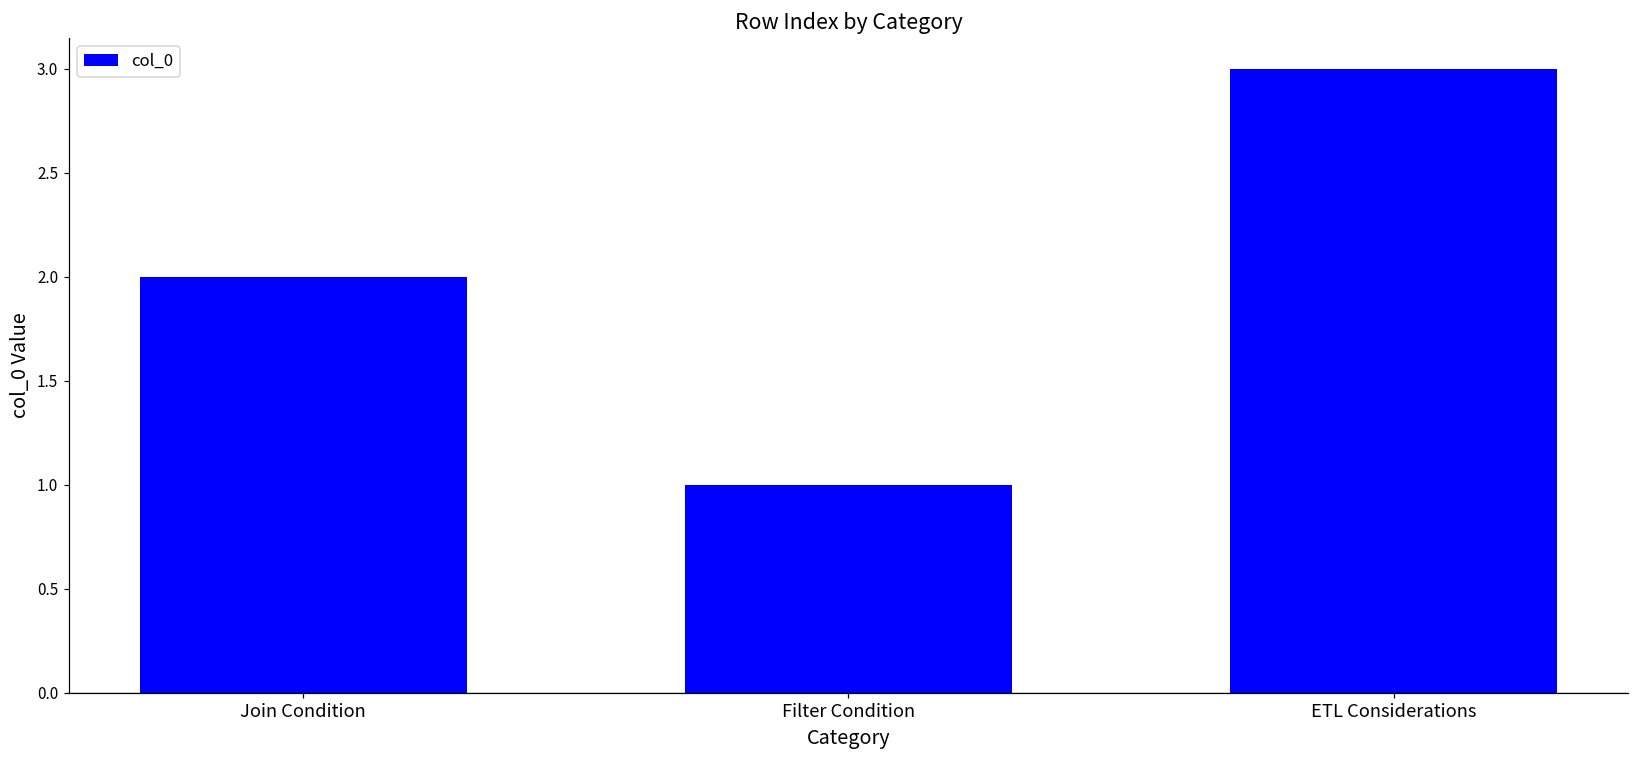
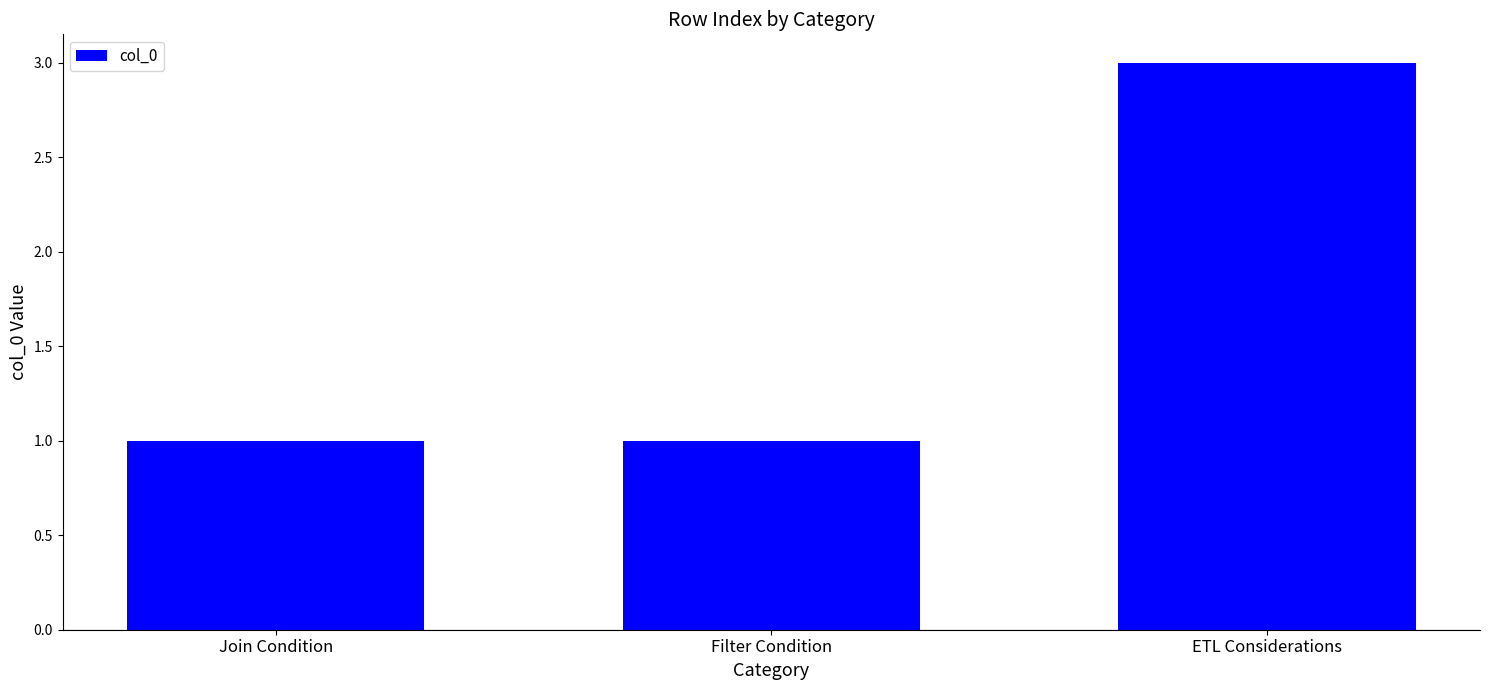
Join Condition: 2 -> 1
